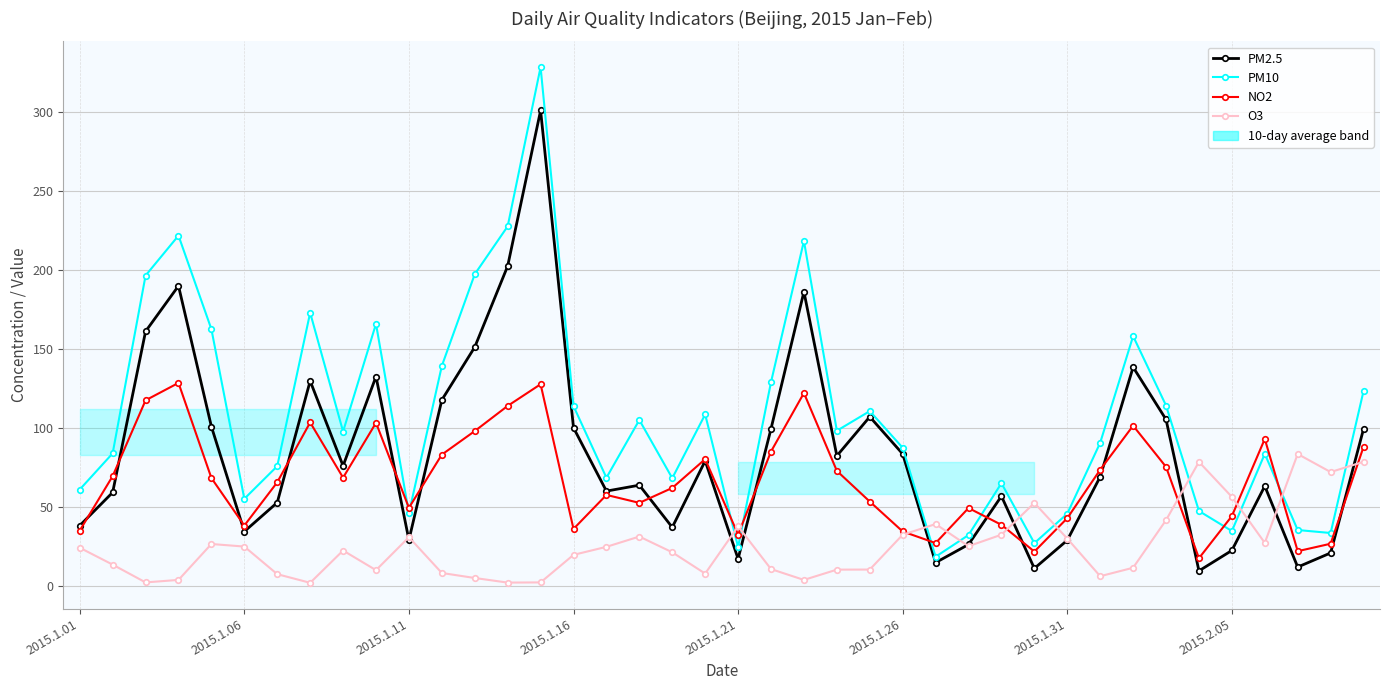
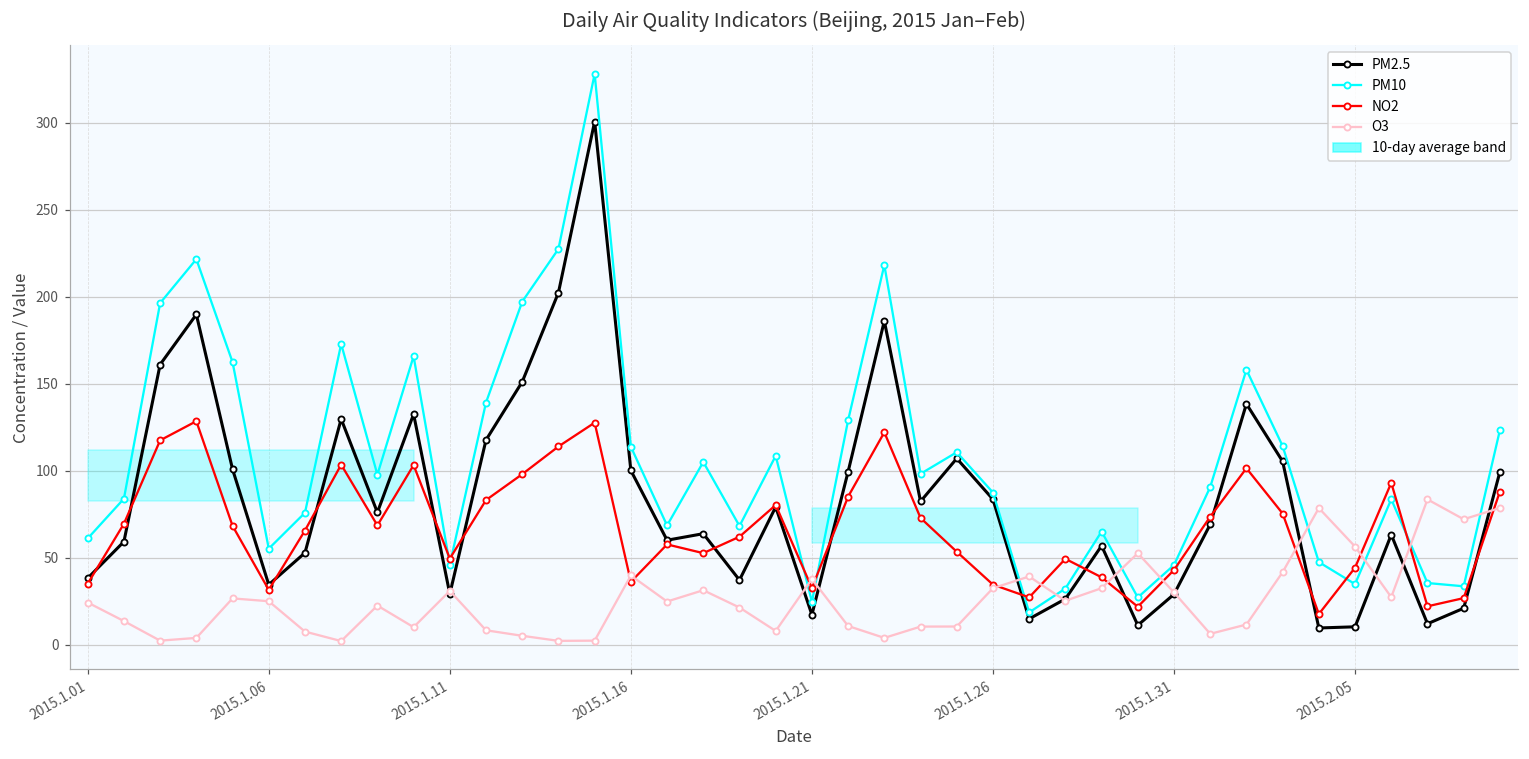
NO2, 2015.1.06: 38 -> 31
O3, 2015.1.16: 20 -> 40
PM2.5, 2015.2.05: 22 -> 10
